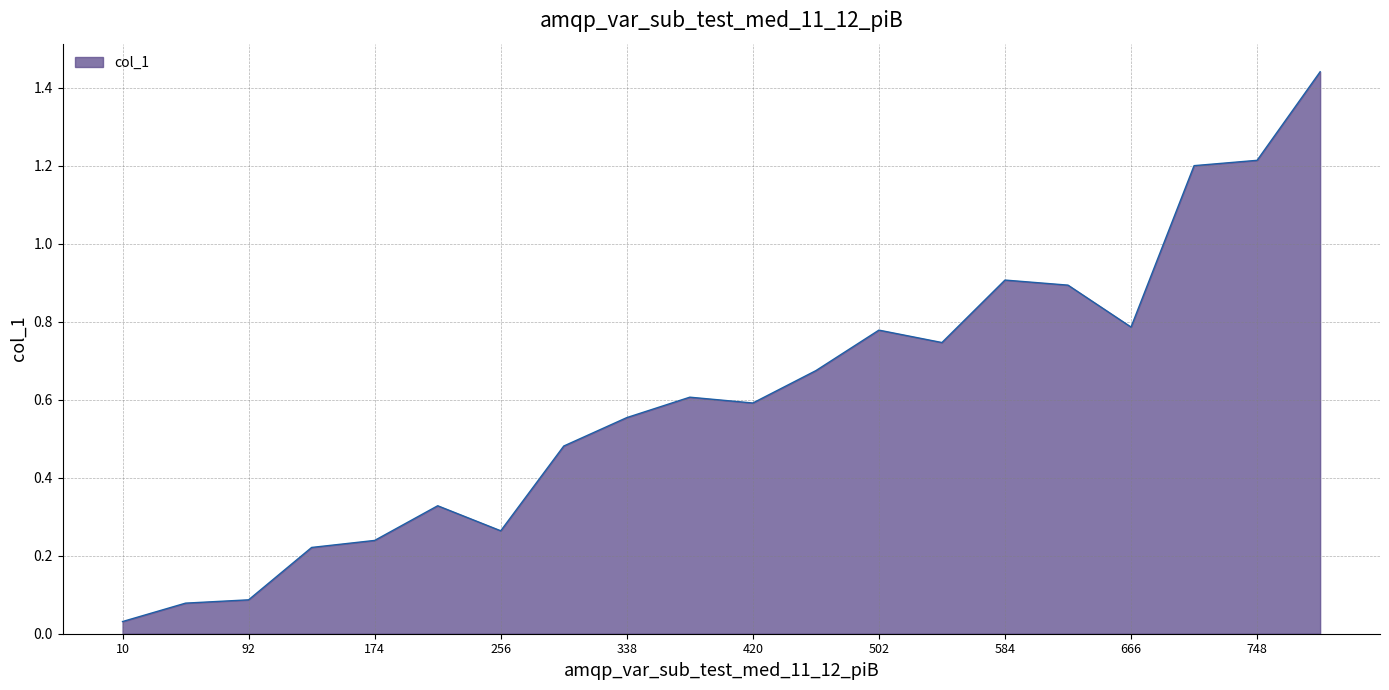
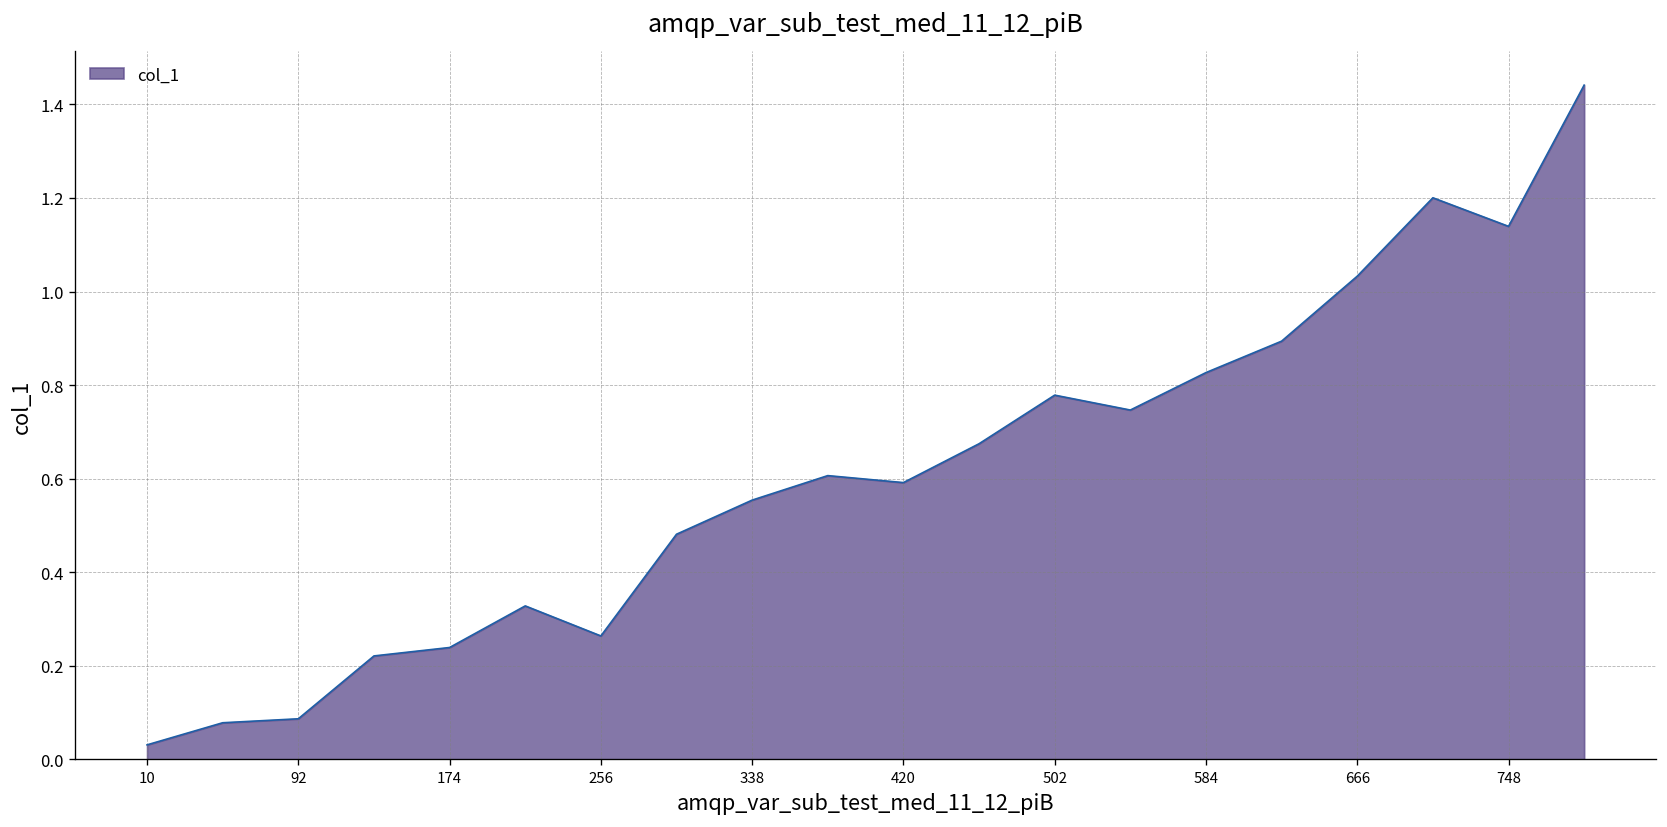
584: 0.91 -> 0.83
666: 0.79 -> 1.03
748: 1.21 -> 1.14
